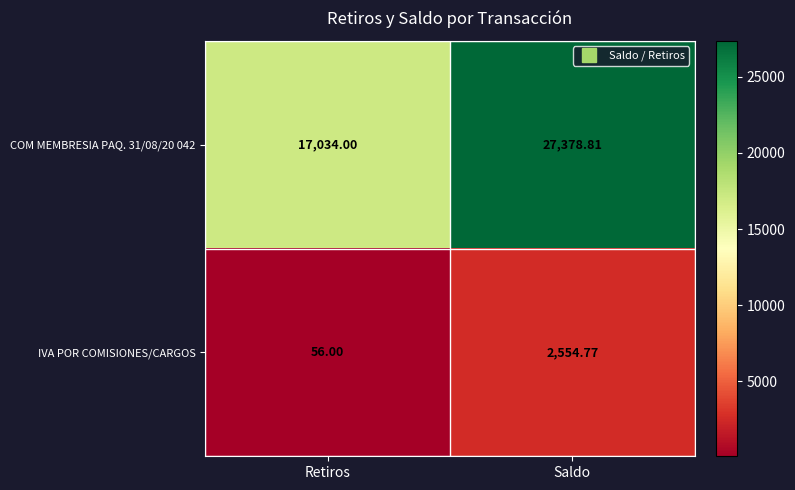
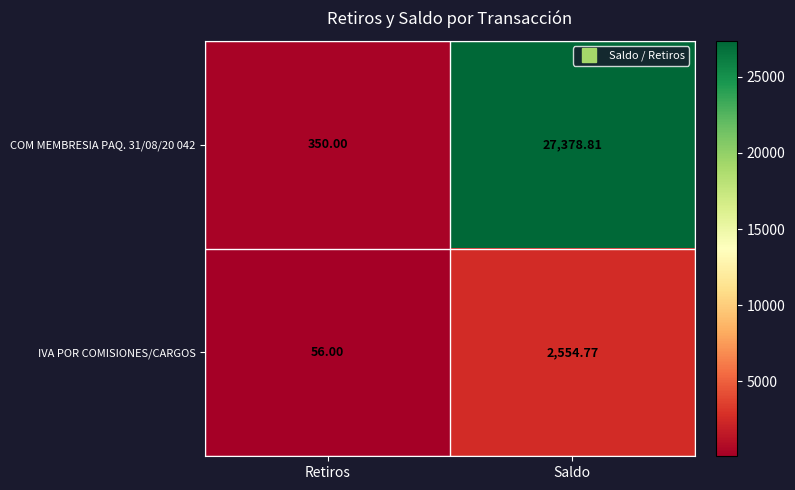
COM MEMBRESIA PAQ. 31/08/20 042, Retiros: 17,034.00 -> 350.00
